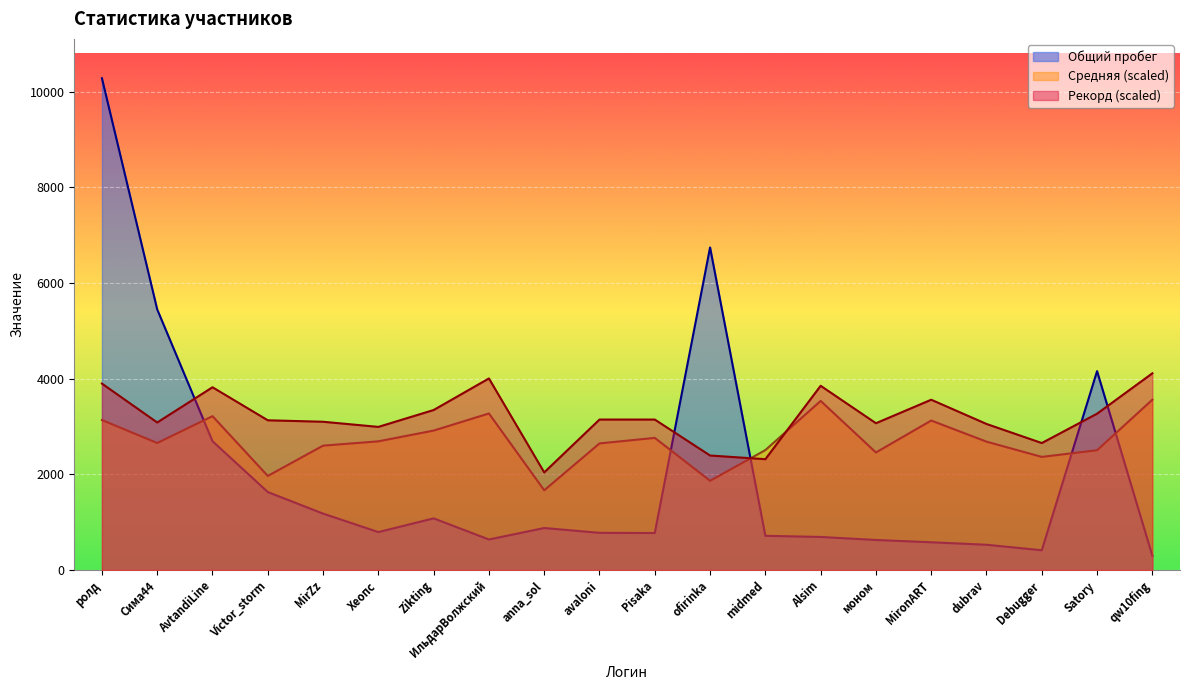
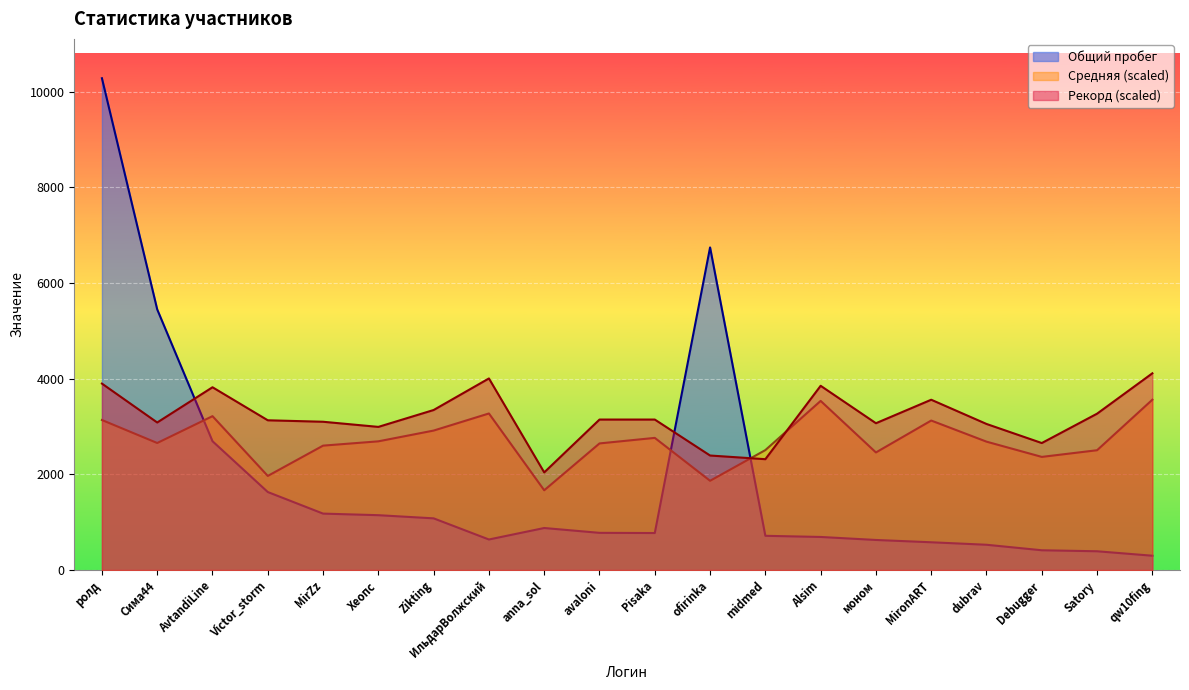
Общий пробег, Хеопс: 800 -> 1100
Общий пробег, Satory: 4200 -> 400
